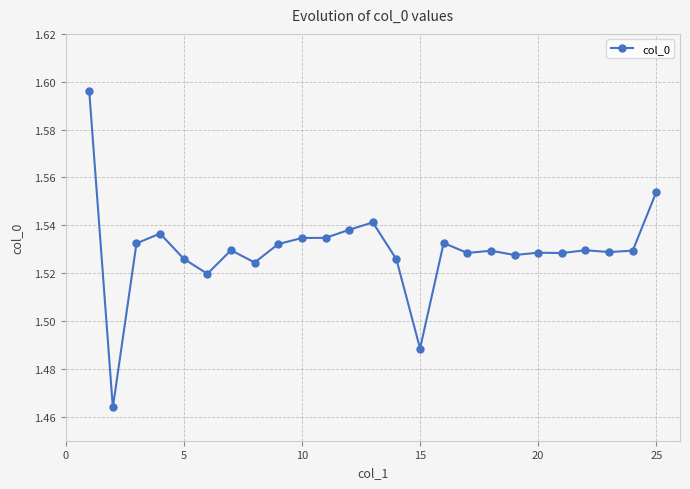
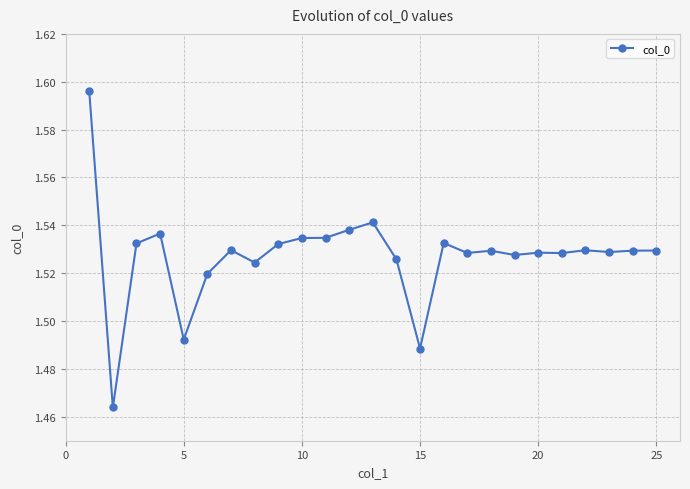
5: 1.526 -> 1.492
25: 1.554 -> 1.529
